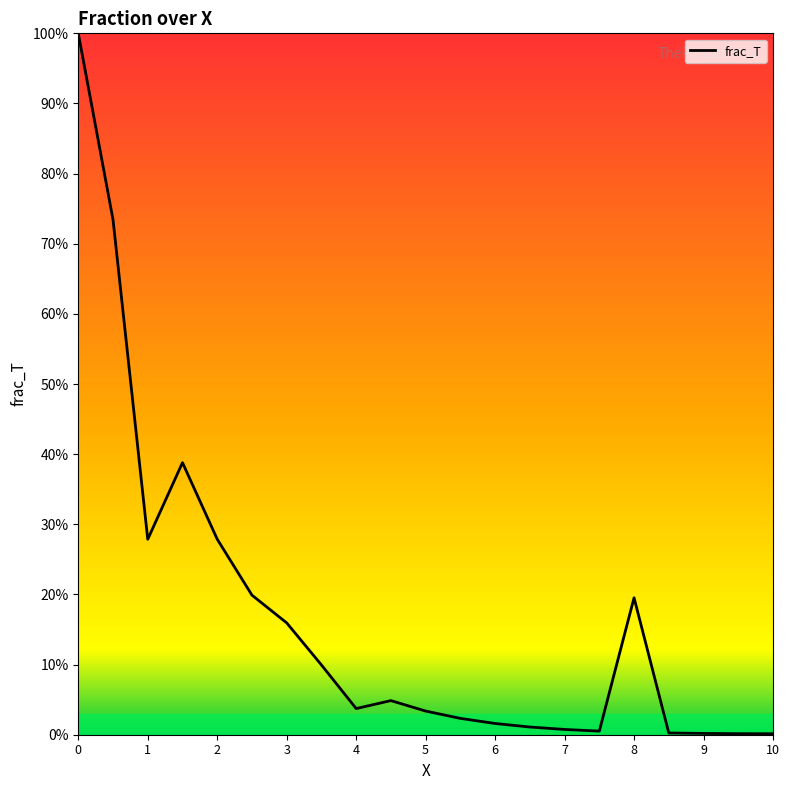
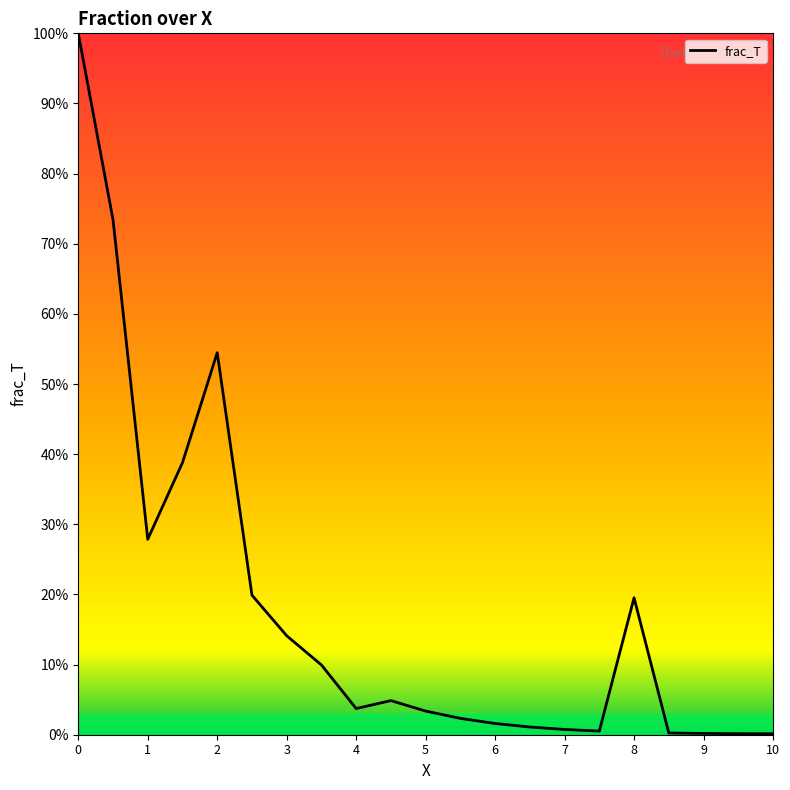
2: 28% -> 54%
3: 16% -> 14%
